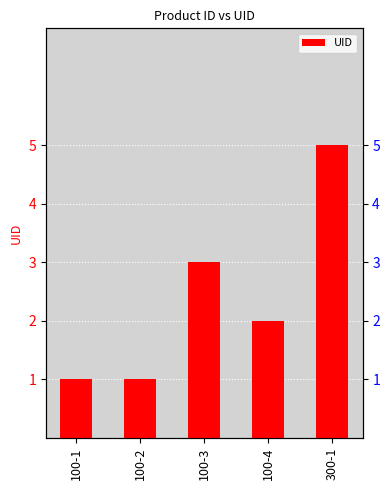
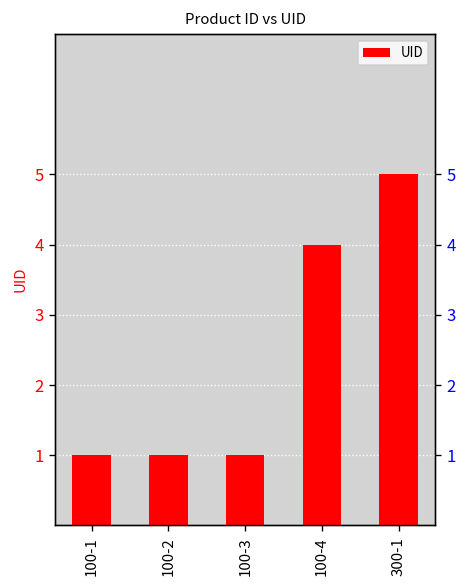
100-3: 3 -> 1
100-4: 2 -> 4
